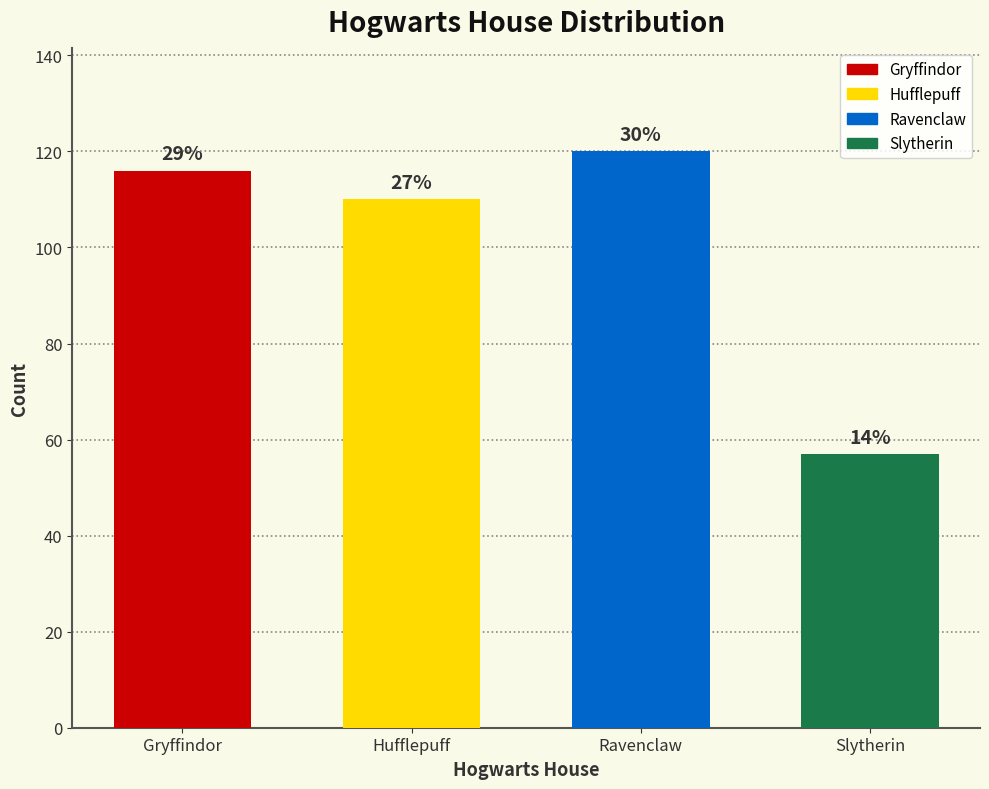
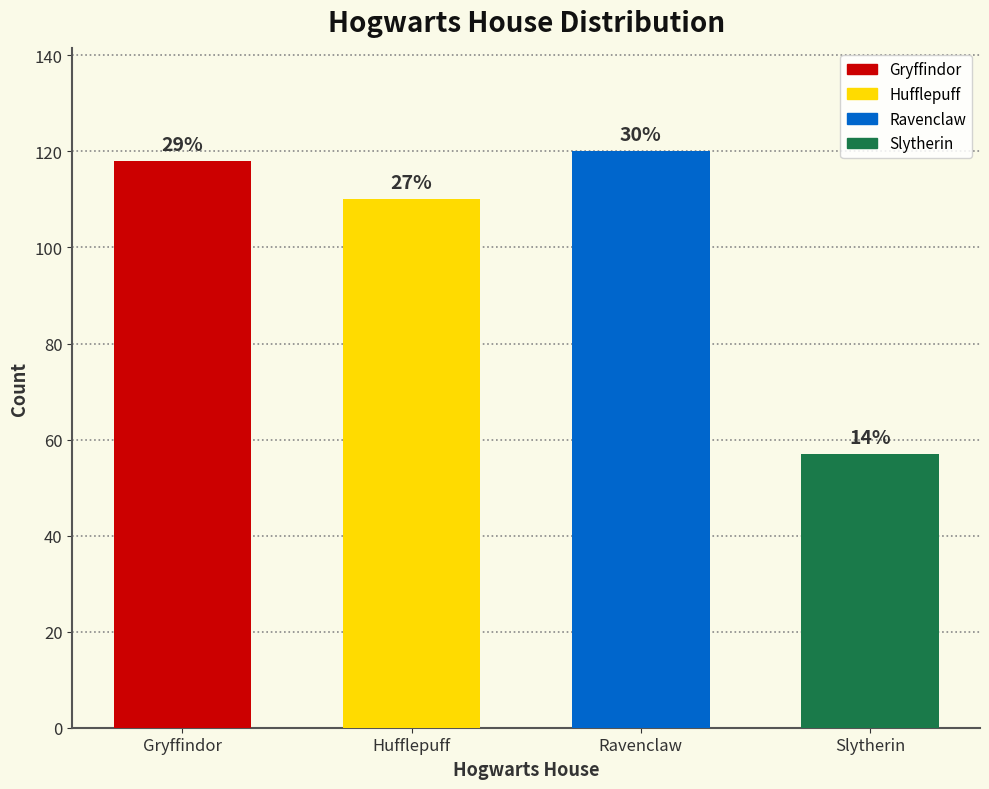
Gryffindor: 116 -> 118
